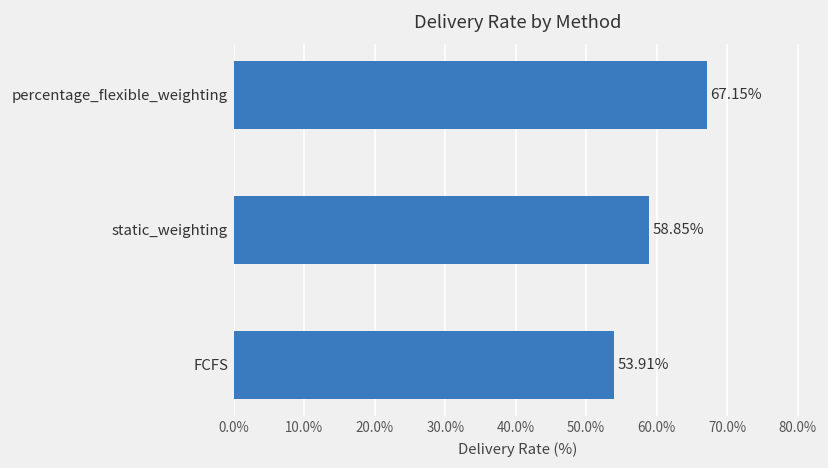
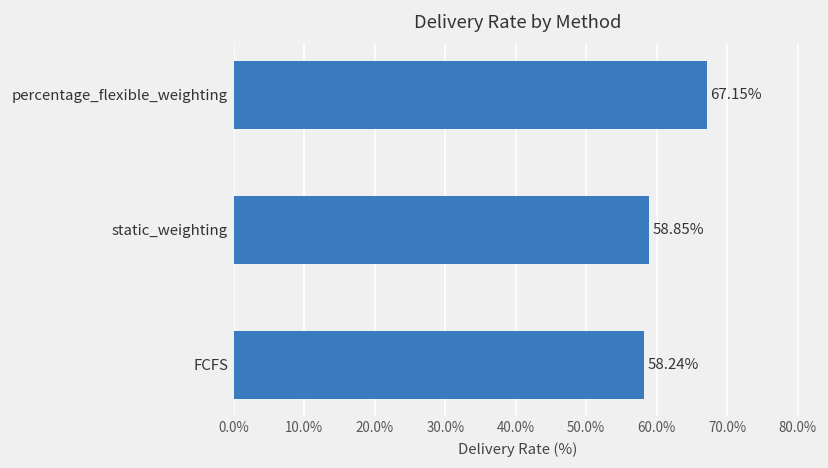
FCFS: 53.91% -> 58.24%
